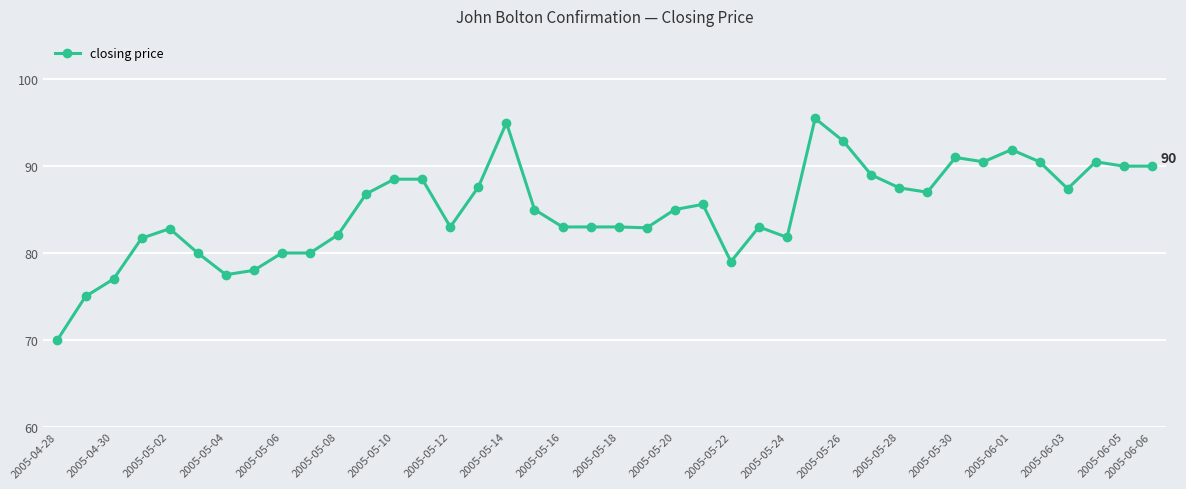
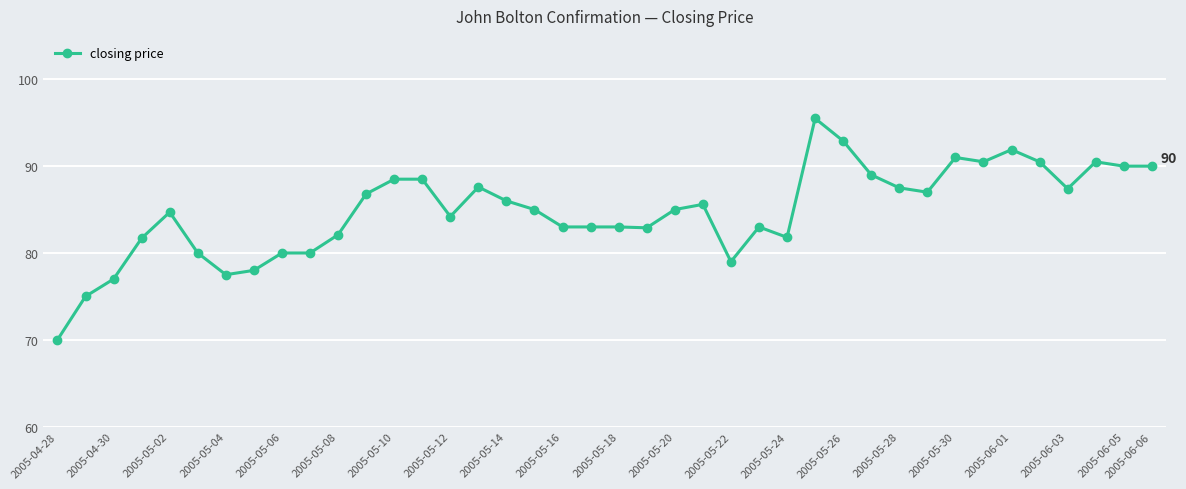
2005-05-02: 83 -> 85
2005-05-12: 83 -> 84
2005-05-14: 95 -> 86
